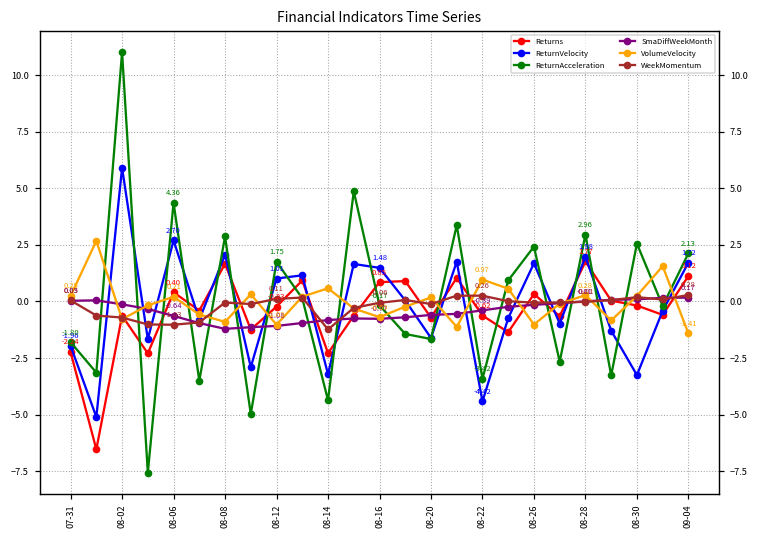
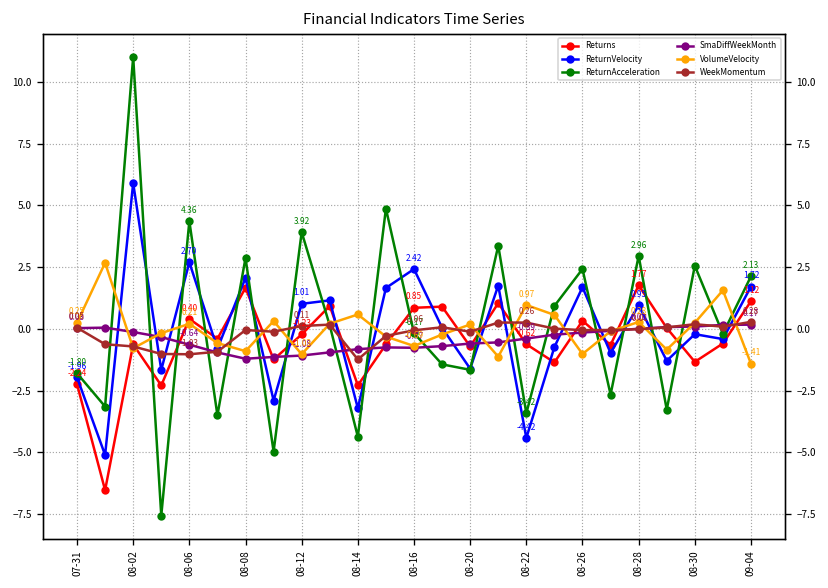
ReturnAcceleration, 08-12: 1.75 -> 3.92
ReturnVelocity, 08-16: 1.48 -> 2.42
ReturnVelocity, 08-28: 1.98 -> 0.95
Returns, 08-30: -0.2 -> -1.3
ReturnVelocity, 08-30: -3.3 -> -0.2
